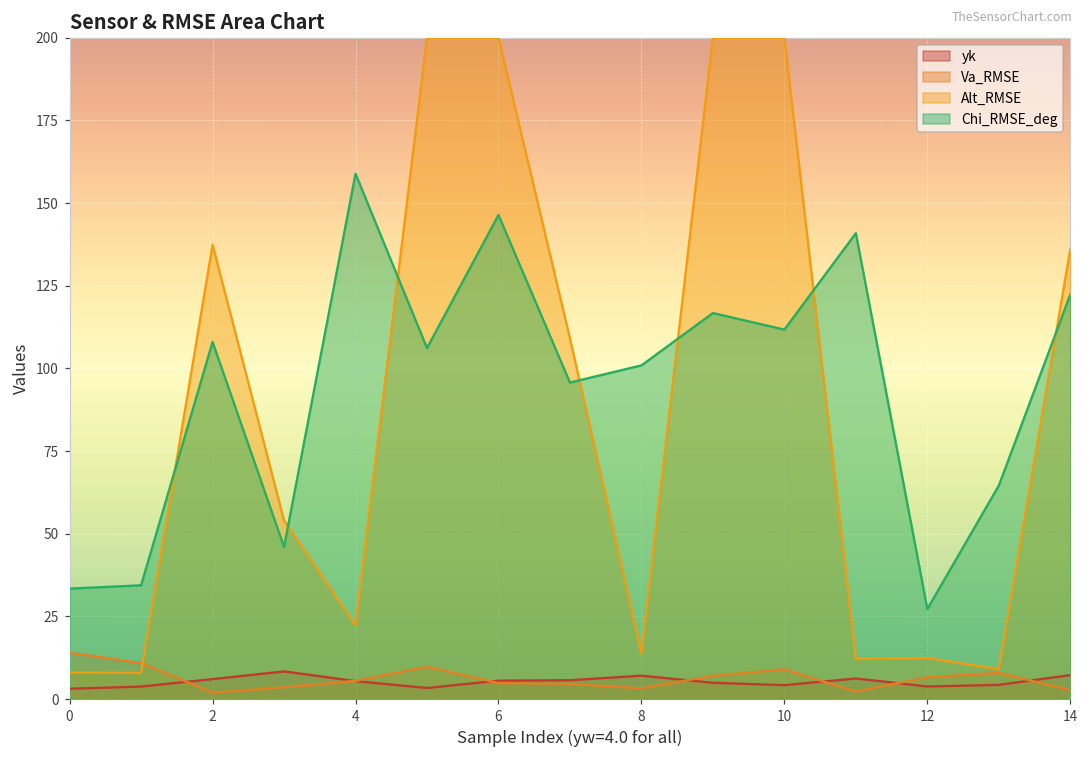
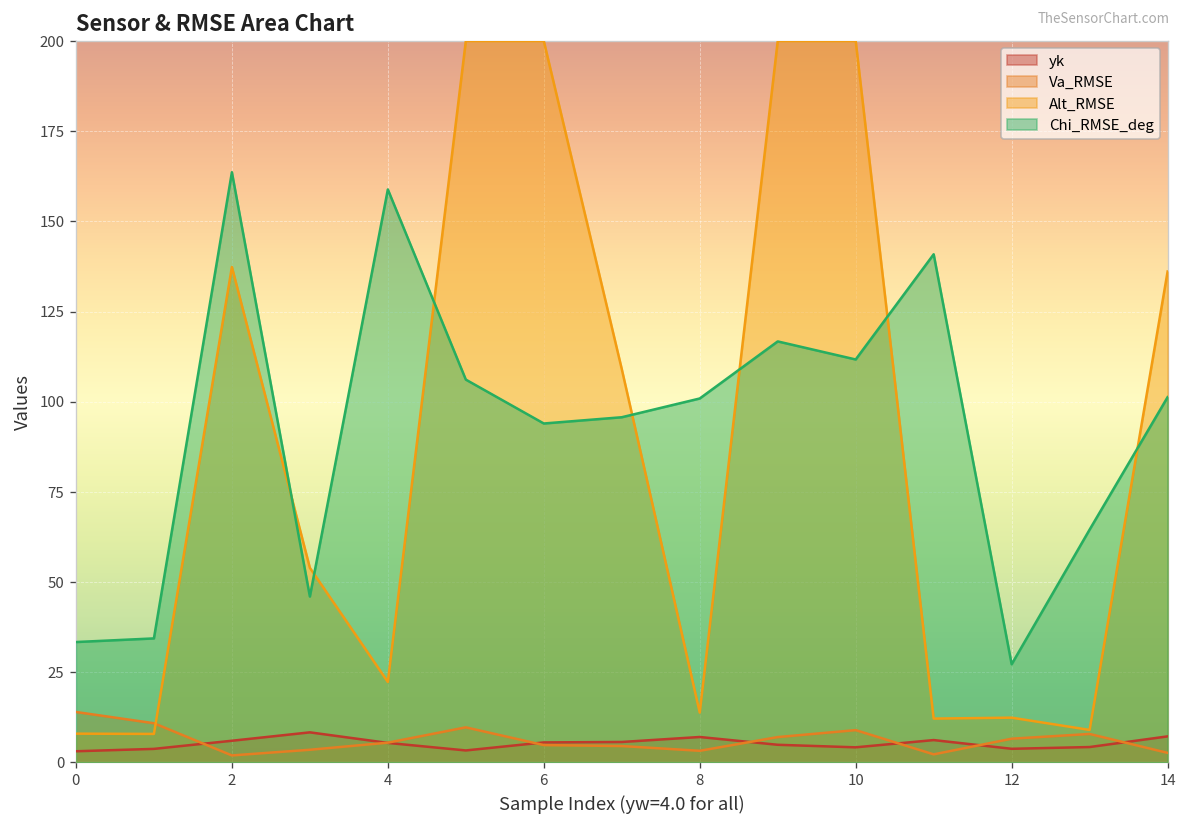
Chi_RMSE_deg, 2: 108 -> 164
Chi_RMSE_deg, 6: 146 -> 94
Chi_RMSE_deg, 14: 122 -> 101
